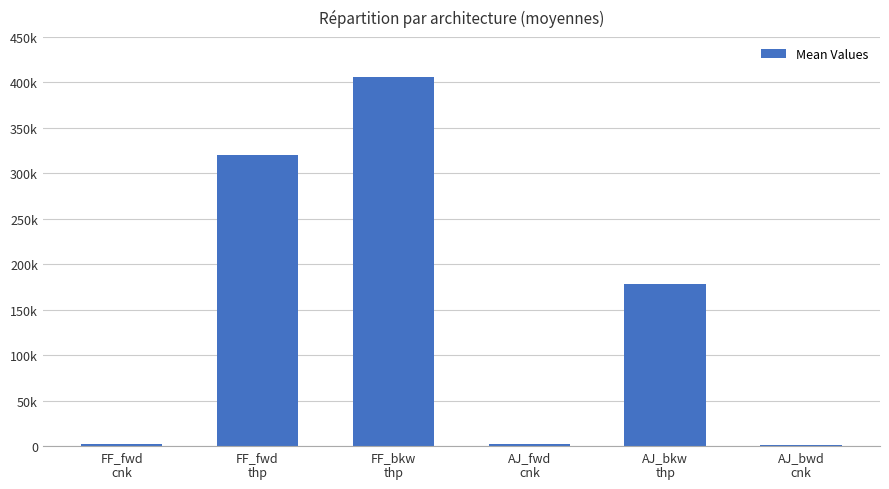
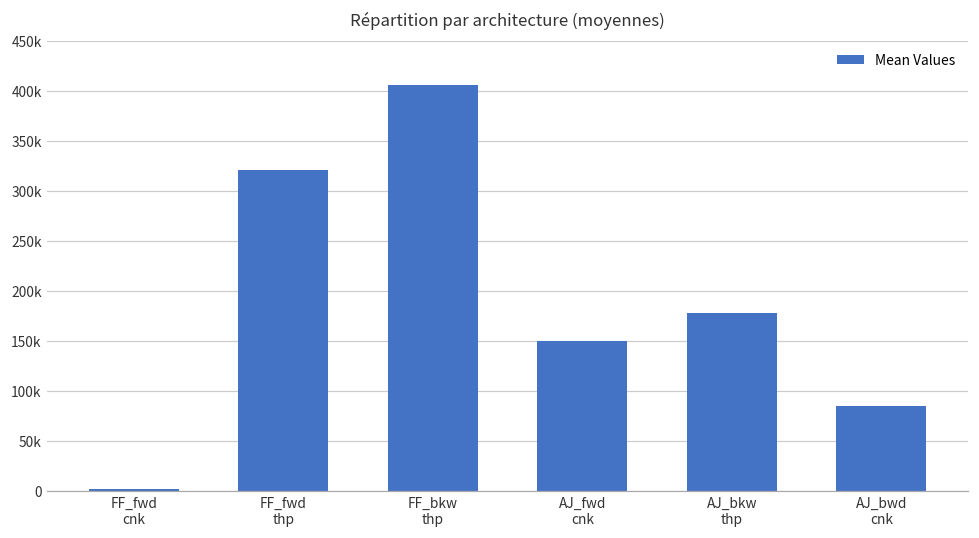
AJ_fwd cnk: 0 -> 150000
AJ_bwd cnk: 0 -> 90000
